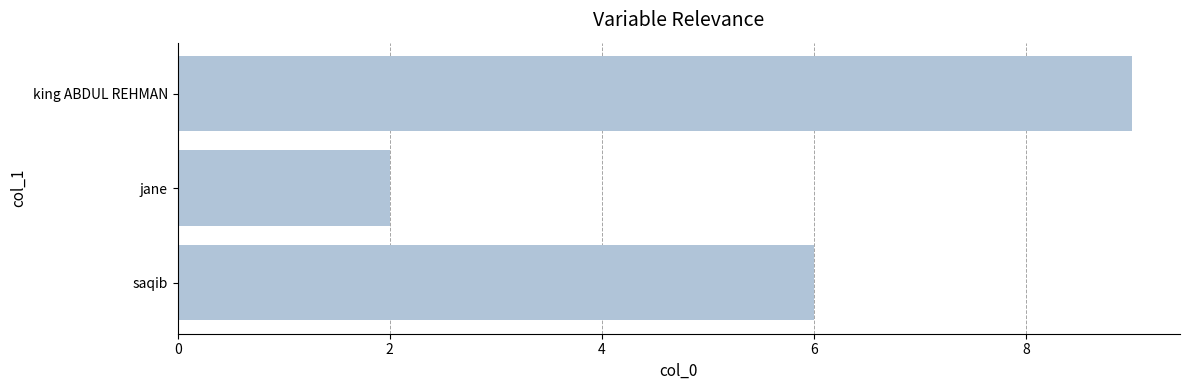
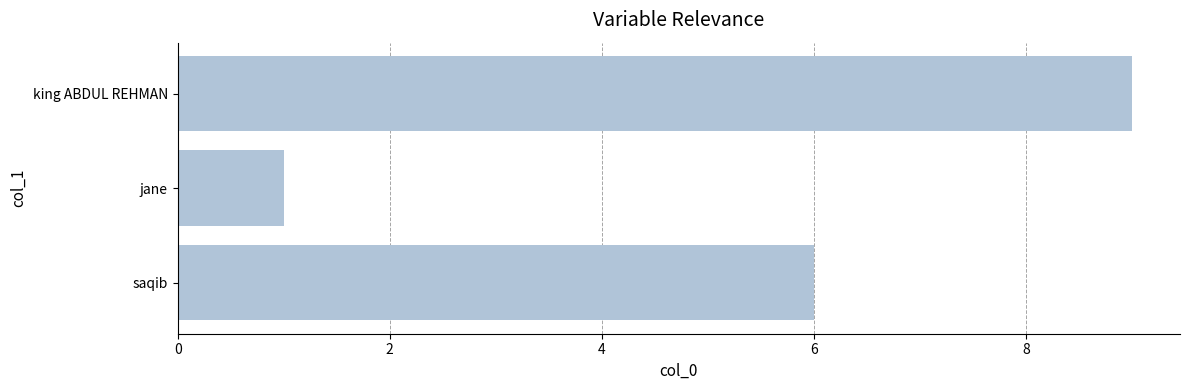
jane: 2 -> 1
